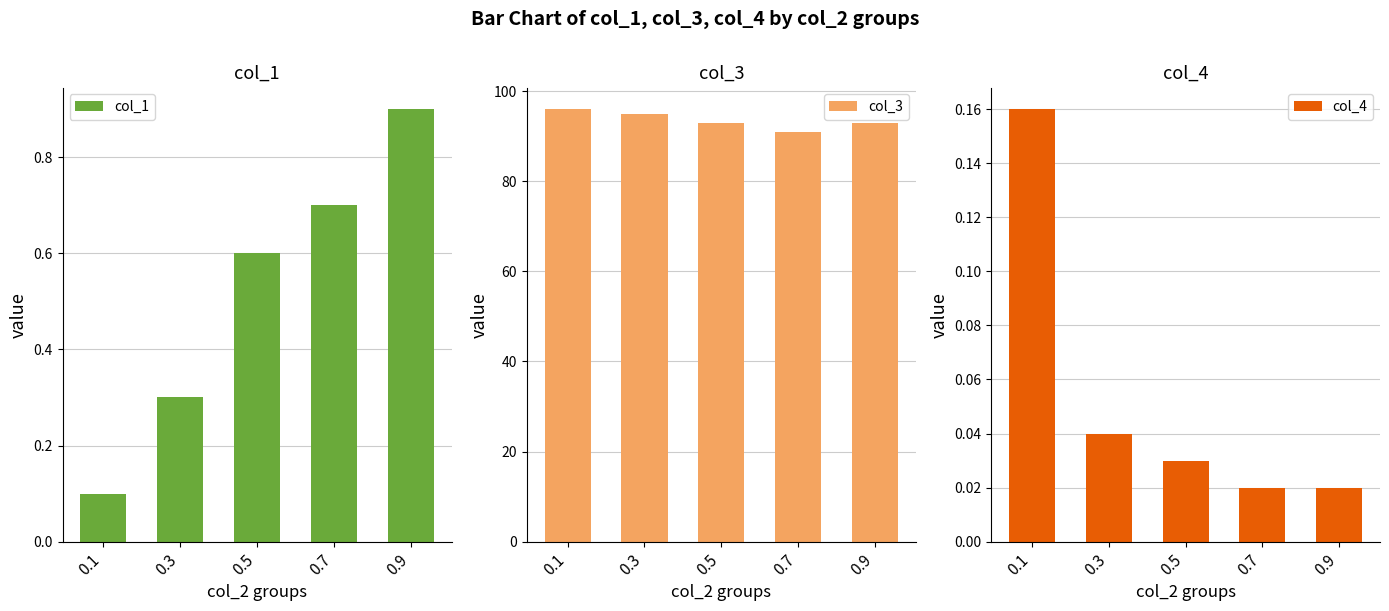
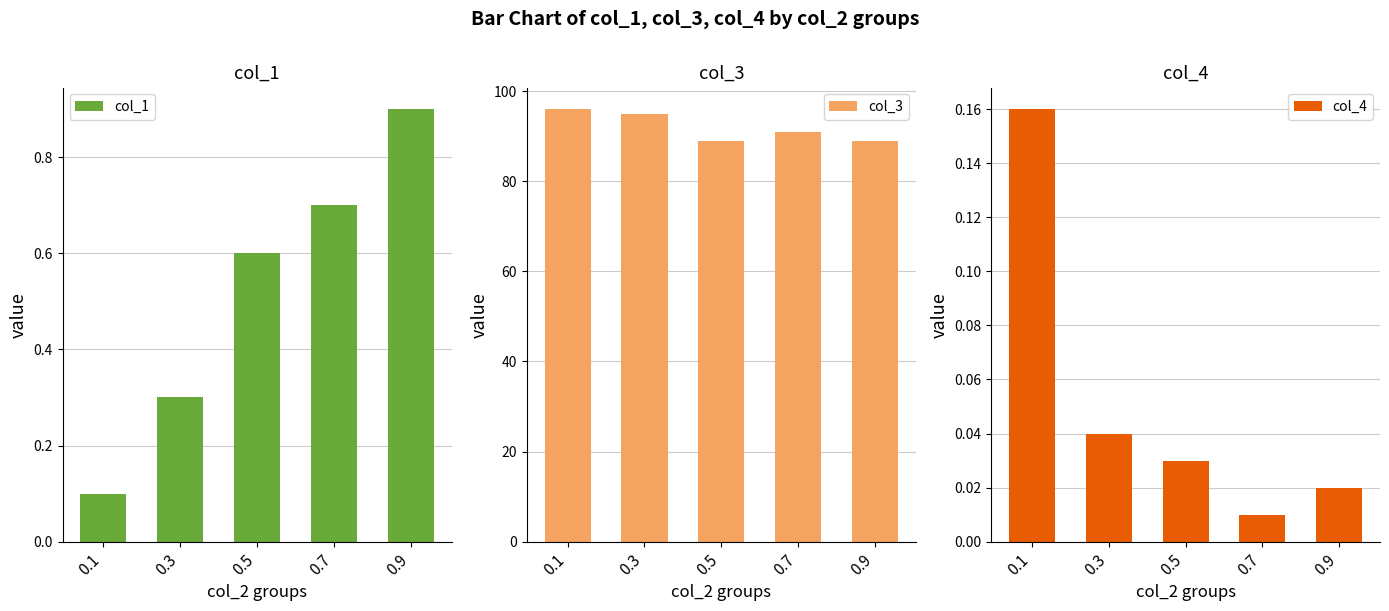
col_3, 0.5: 93 -> 89
col_3, 0.9: 93 -> 89
col_4, 0.7: 0.02 -> 0.01
